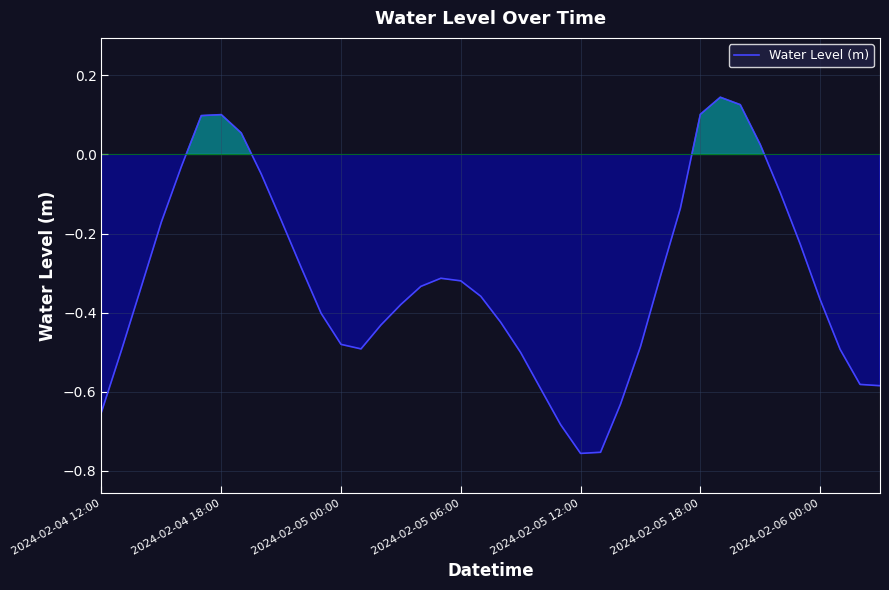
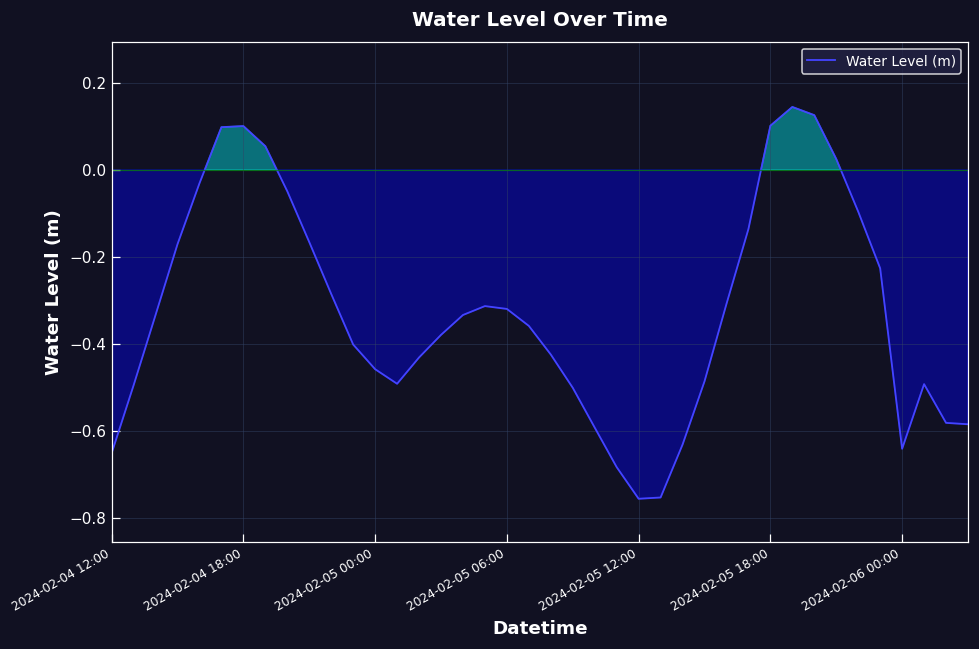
2024-02-05 00:00: -0.48 -> -0.46
2024-02-06 00:00: -0.37 -> -0.64
